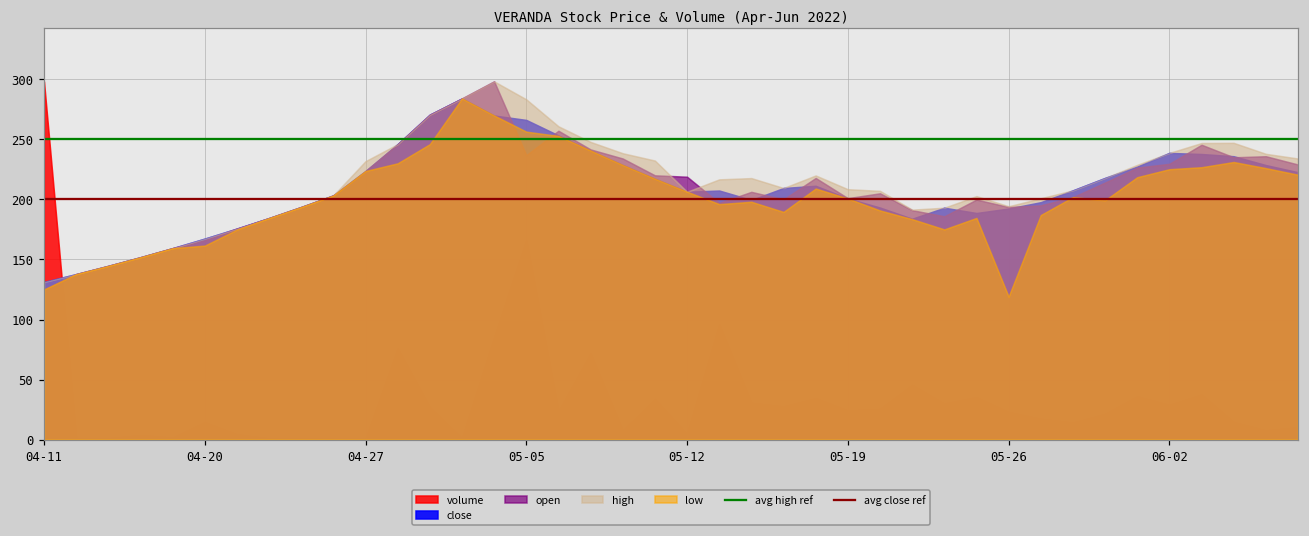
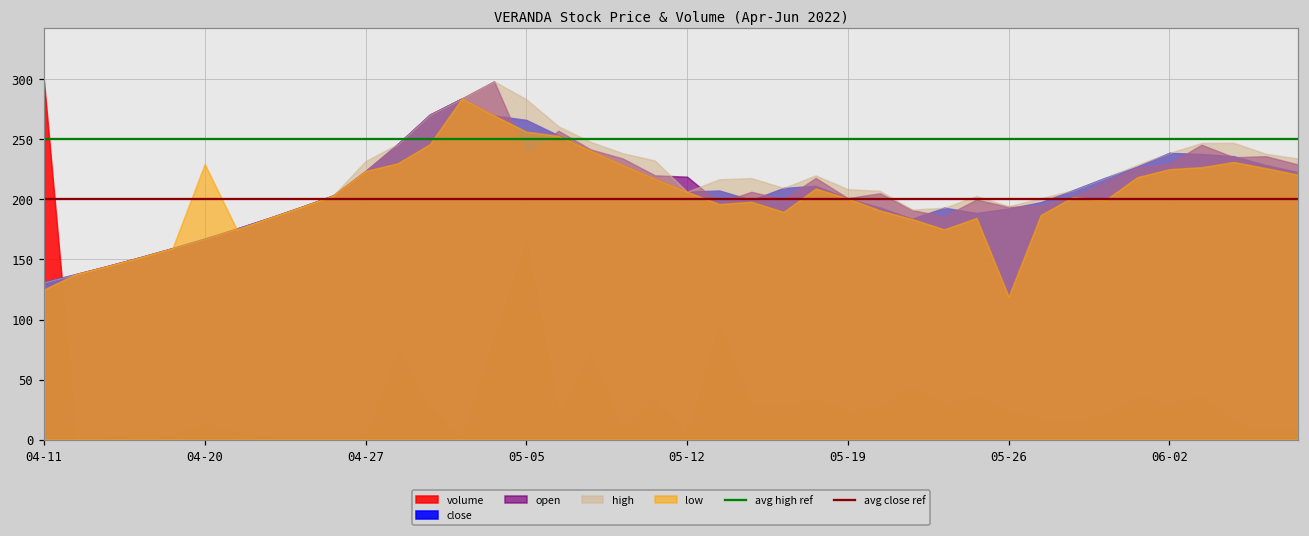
low, 04-20: 162 -> 229
